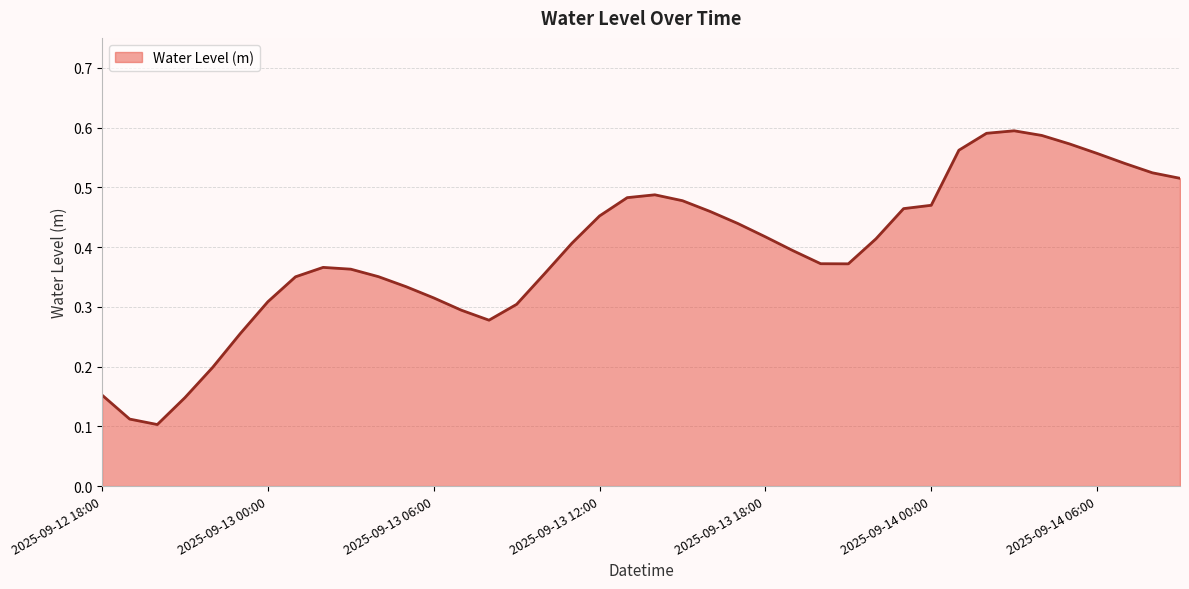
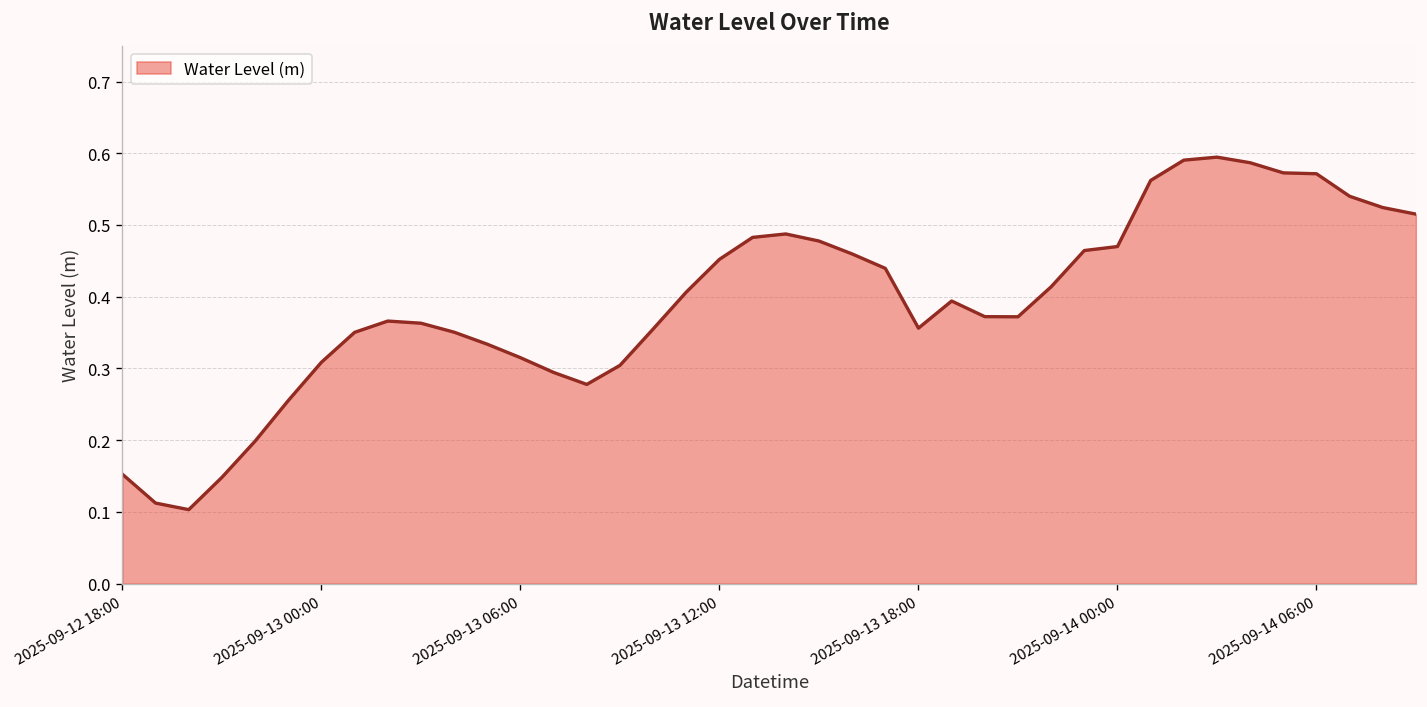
2025-09-13 18:00: 0.42 -> 0.36
2025-09-14 06:00: 0.56 -> 0.57
